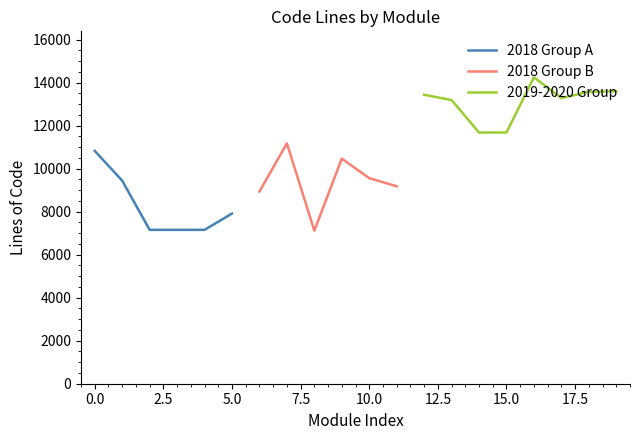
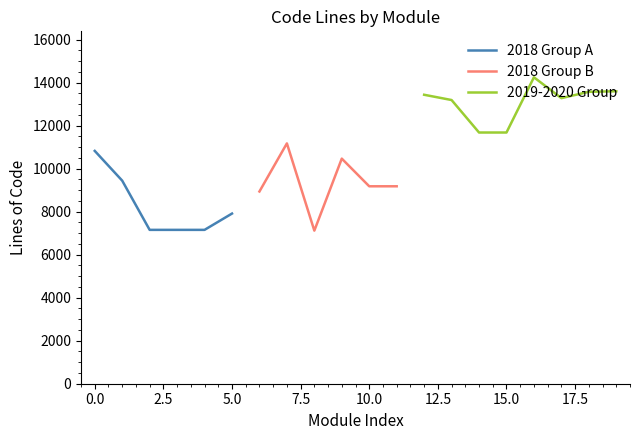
2018 Group B, 10.0: 9600 -> 9200
